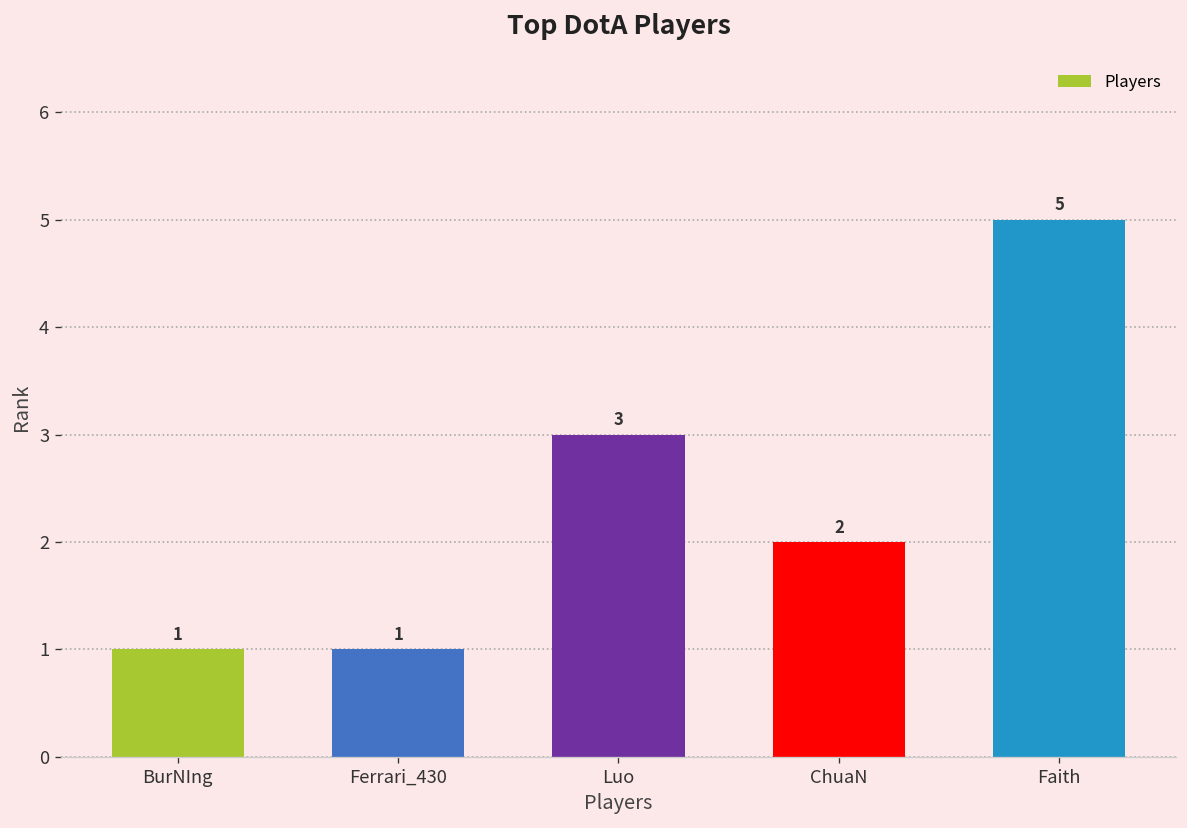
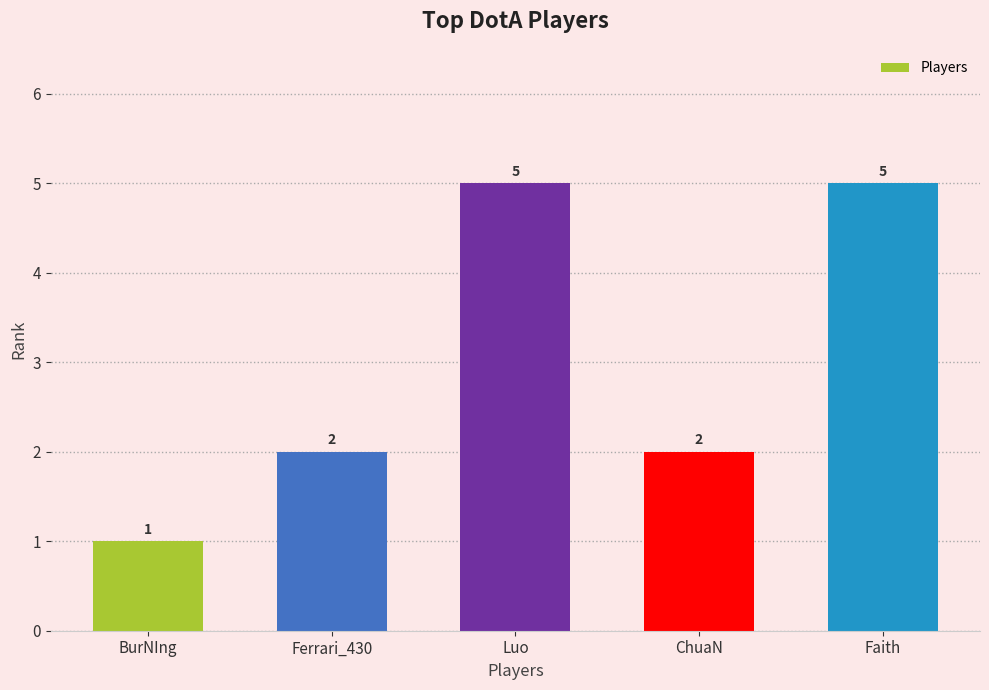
Ferrari_430: 1 -> 2
Luo: 3 -> 5
